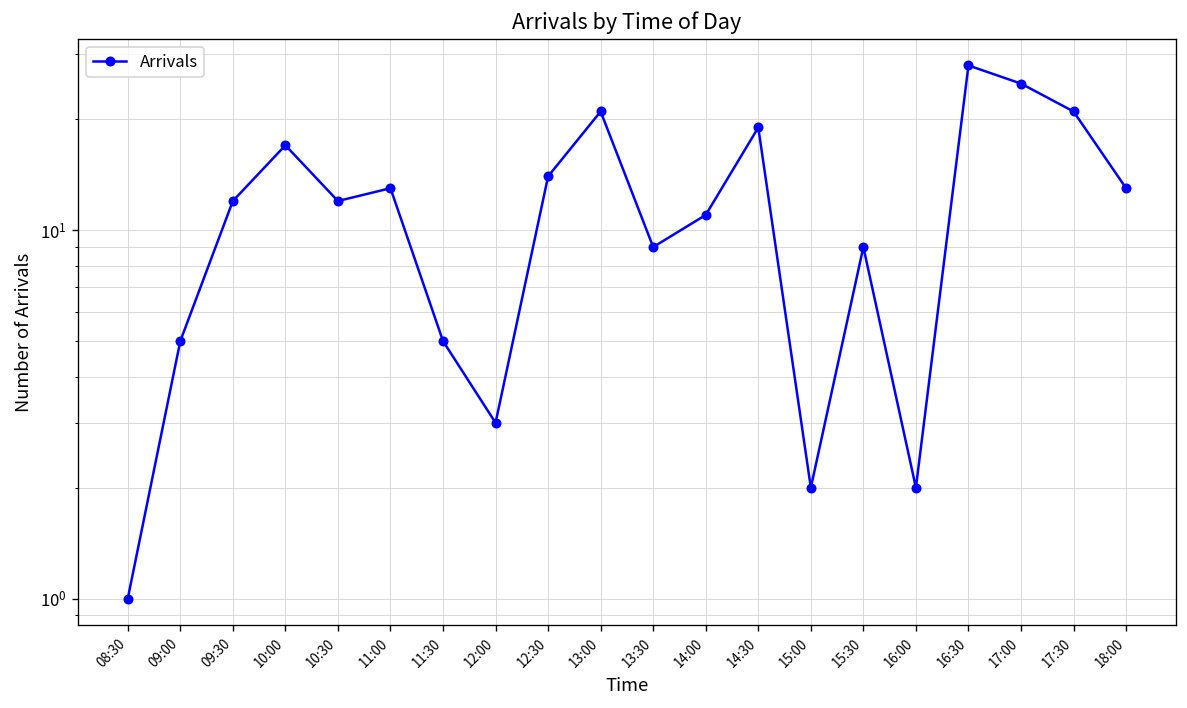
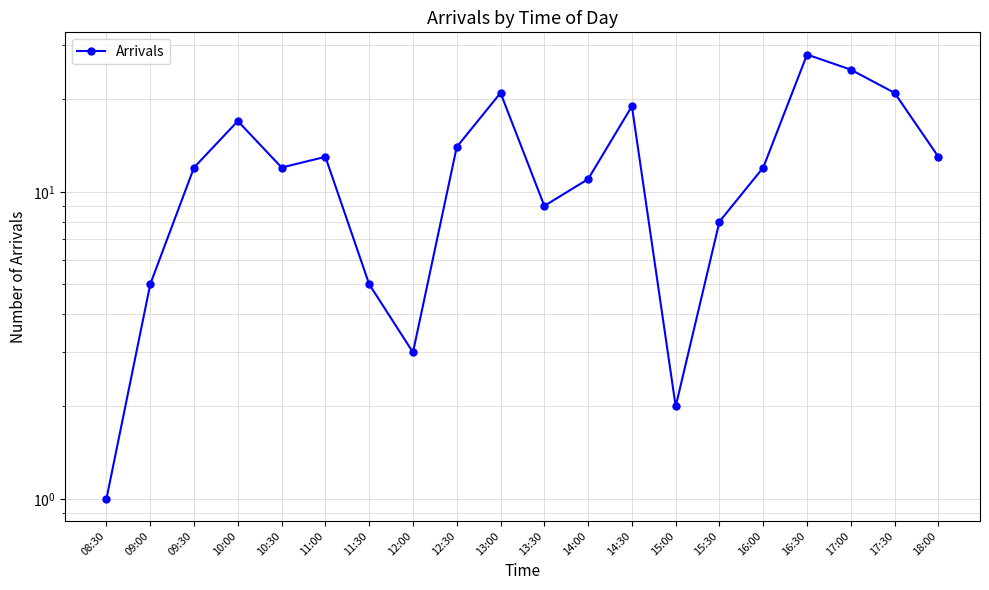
15:30: 9 -> 8
16:00: 2 -> 12
